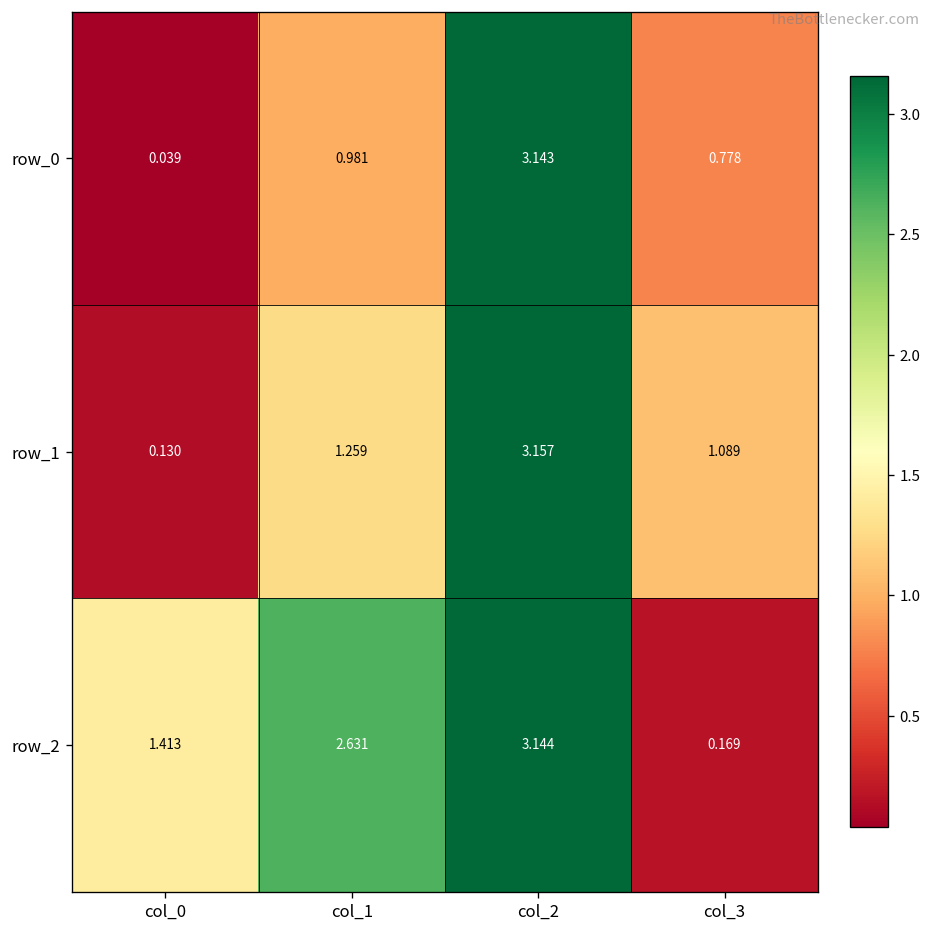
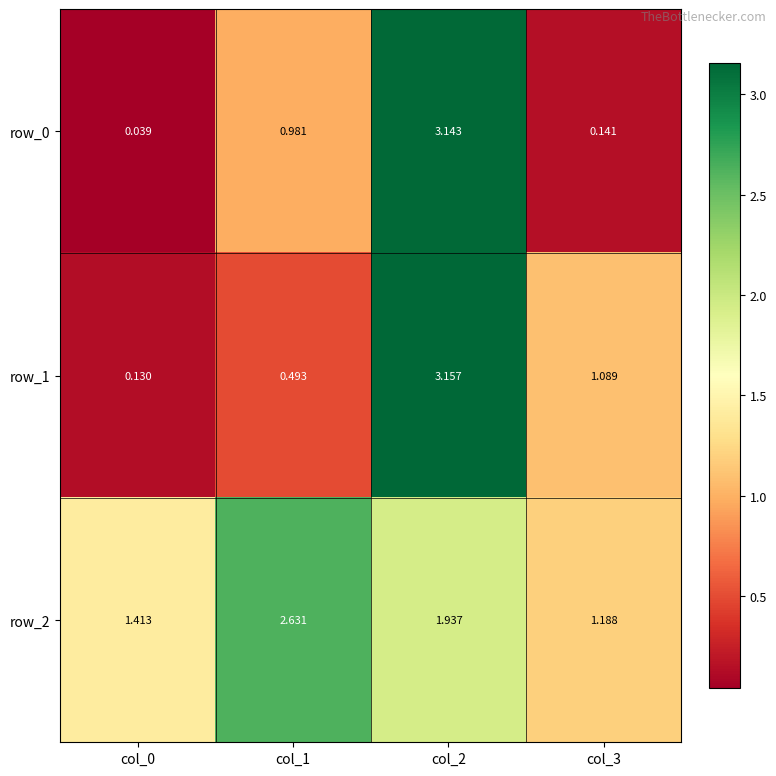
row_0, col_3: 0.778 -> 0.141
row_1, col_1: 1.259 -> 0.493
row_2, col_2: 3.144 -> 1.937
row_2, col_3: 0.169 -> 1.188
